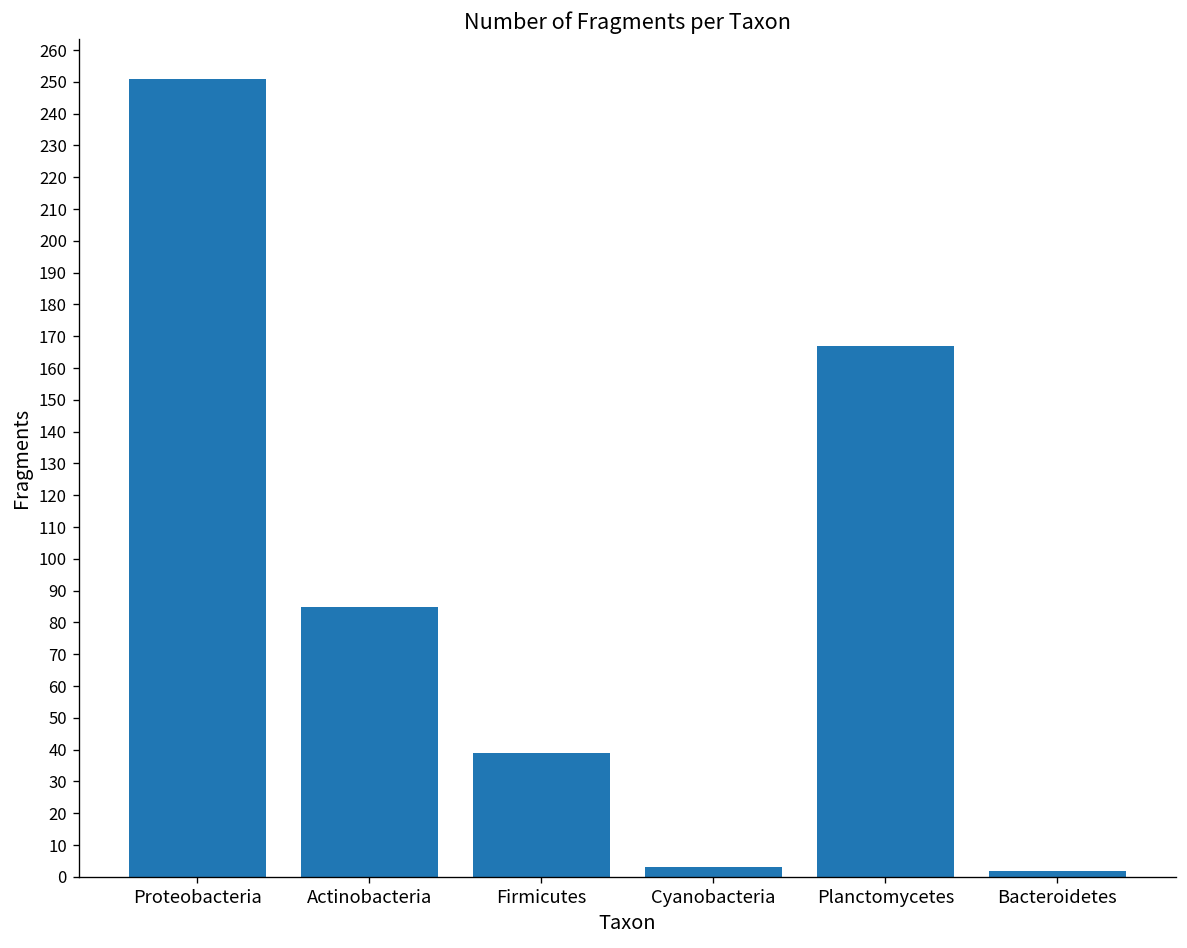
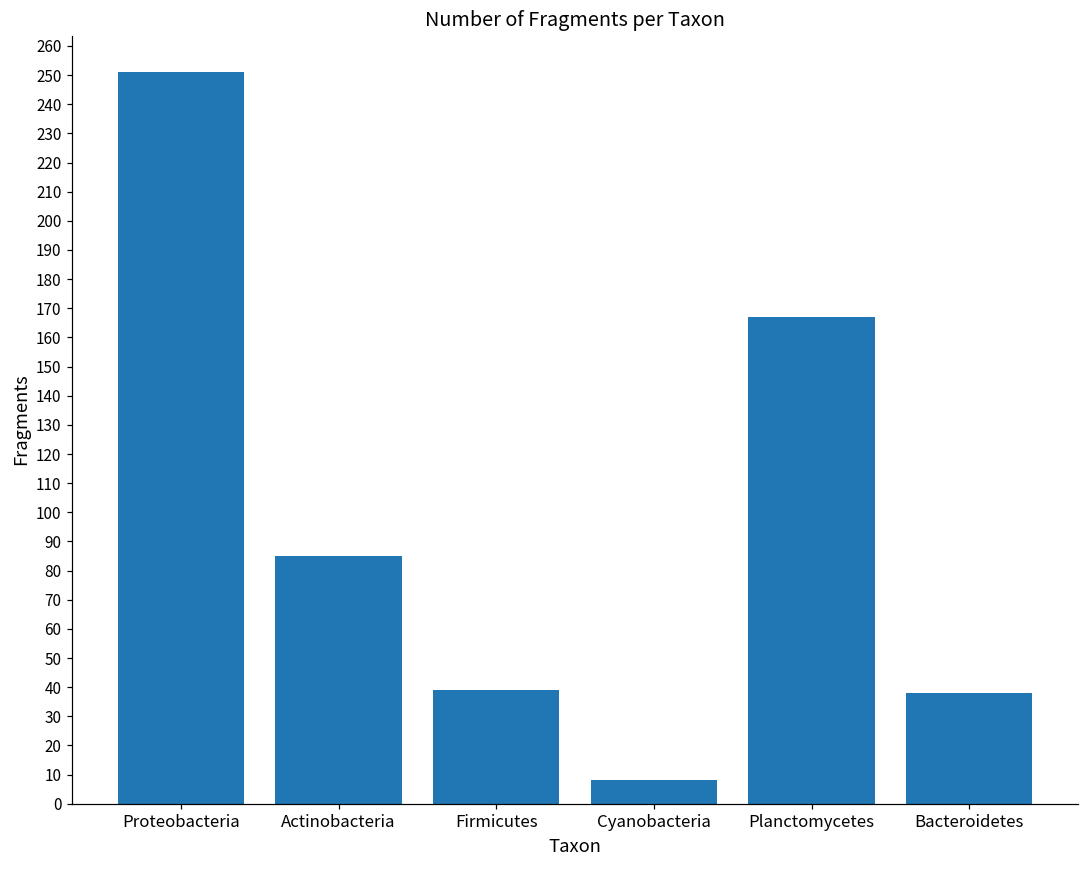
Cyanobacteria: 3 -> 8
Bacteroidetes: 2 -> 38
